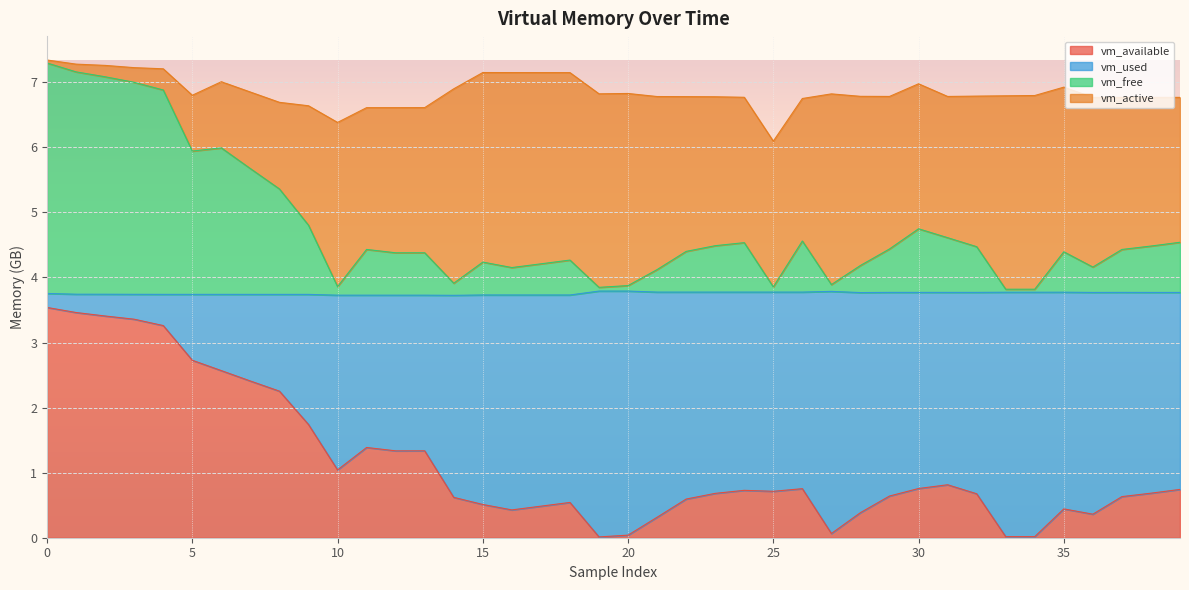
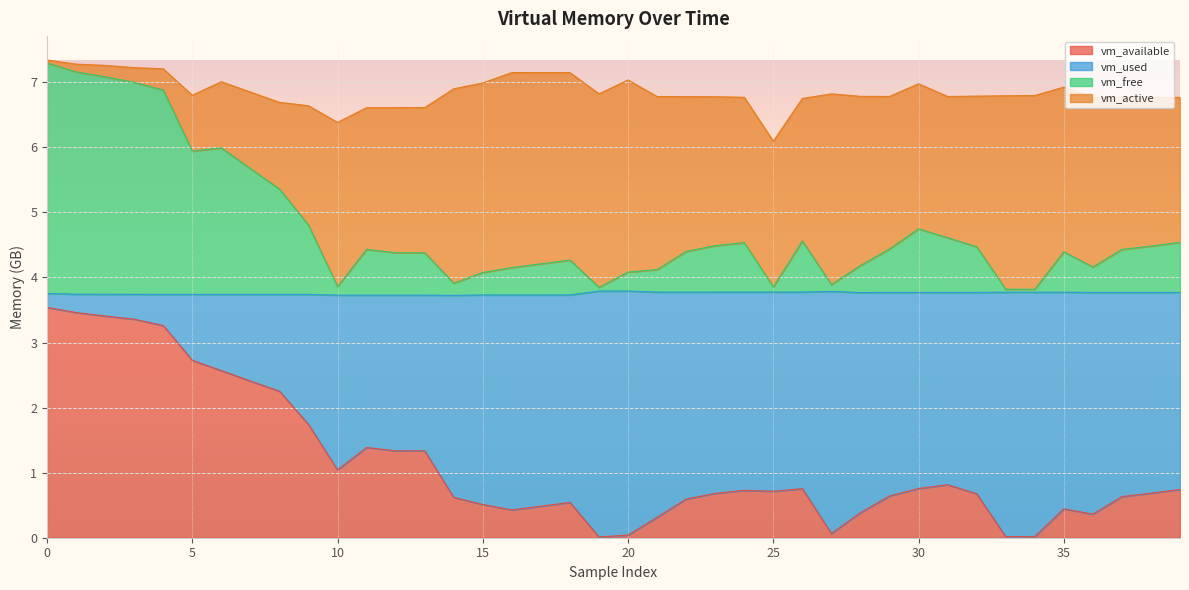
vm_free, 15: 0.5 -> 0.3
vm_free, 20: 0.1 -> 0.3
